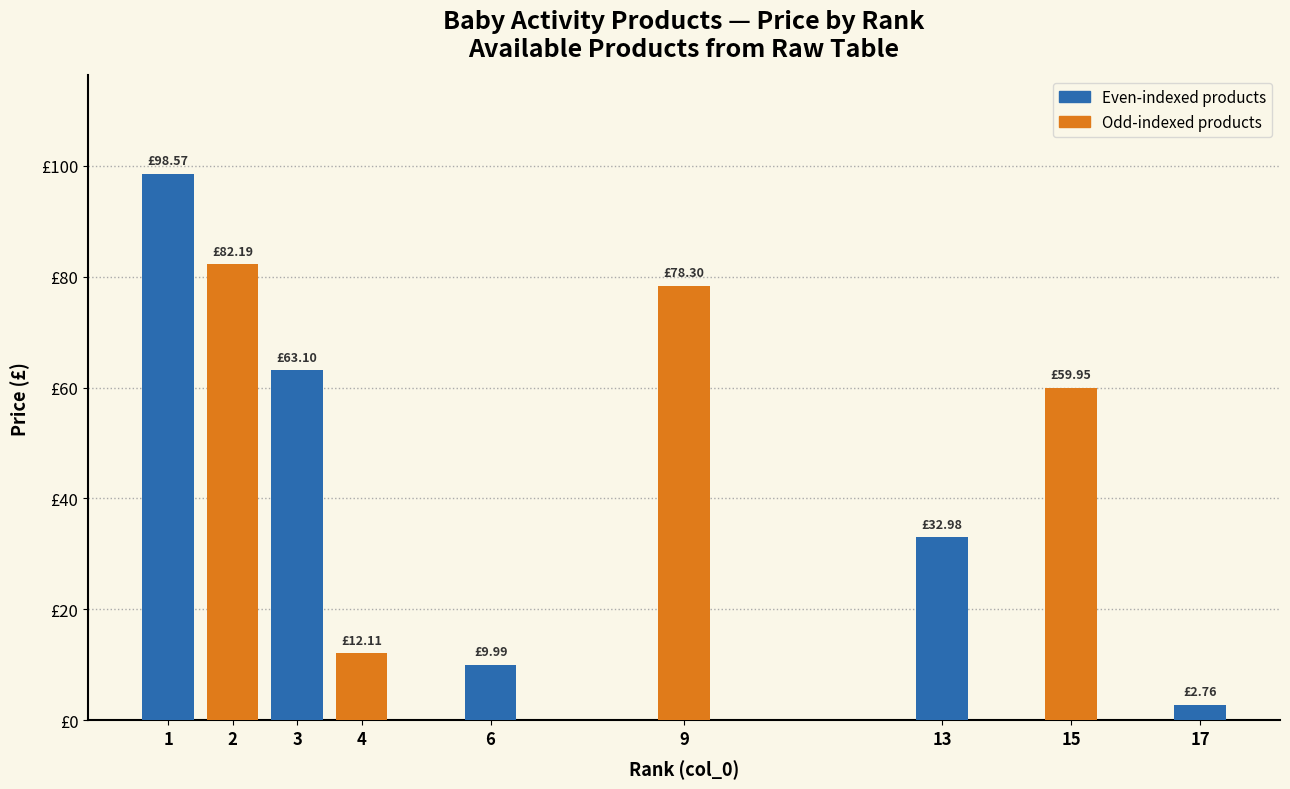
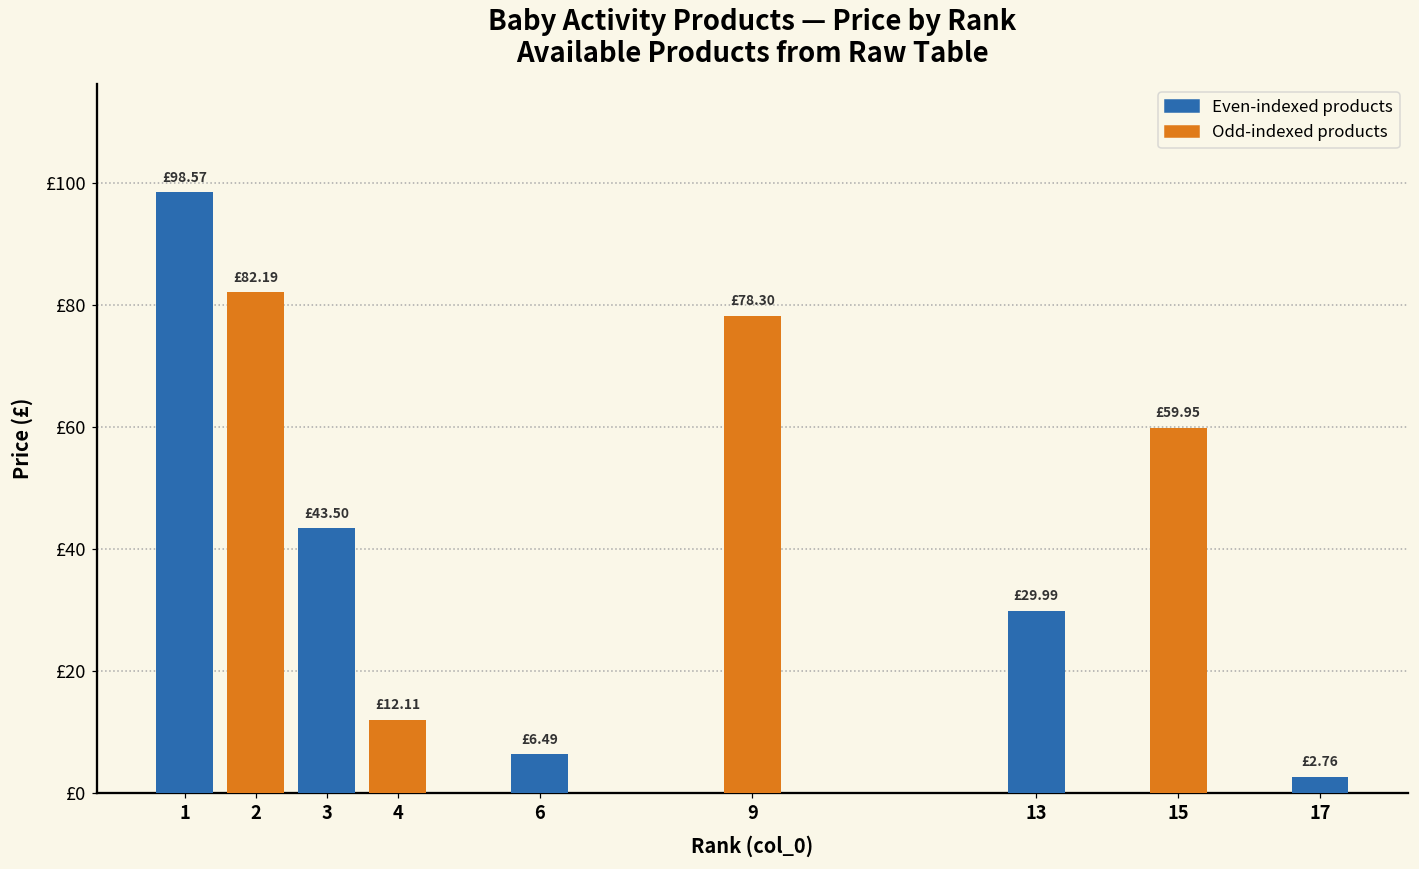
3: £63.10 -> £43.50
6: £9.99 -> £6.49
13: £32.98 -> £29.99
